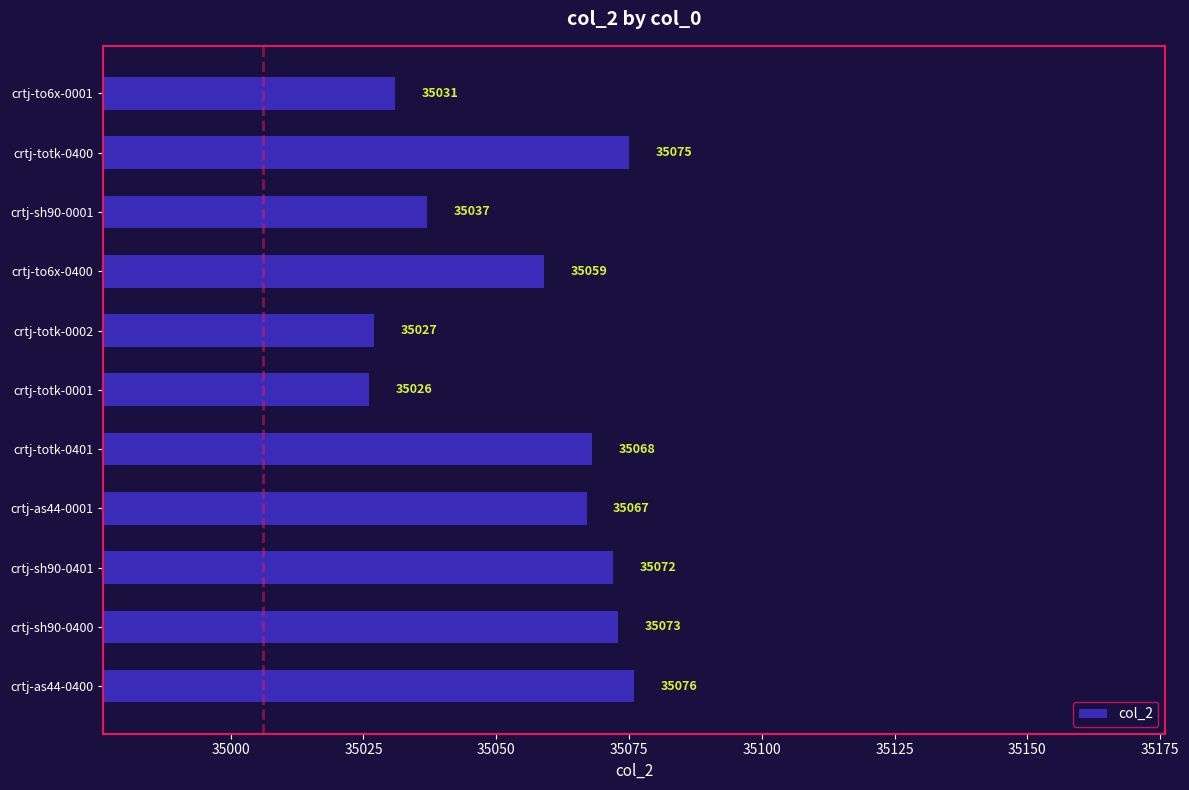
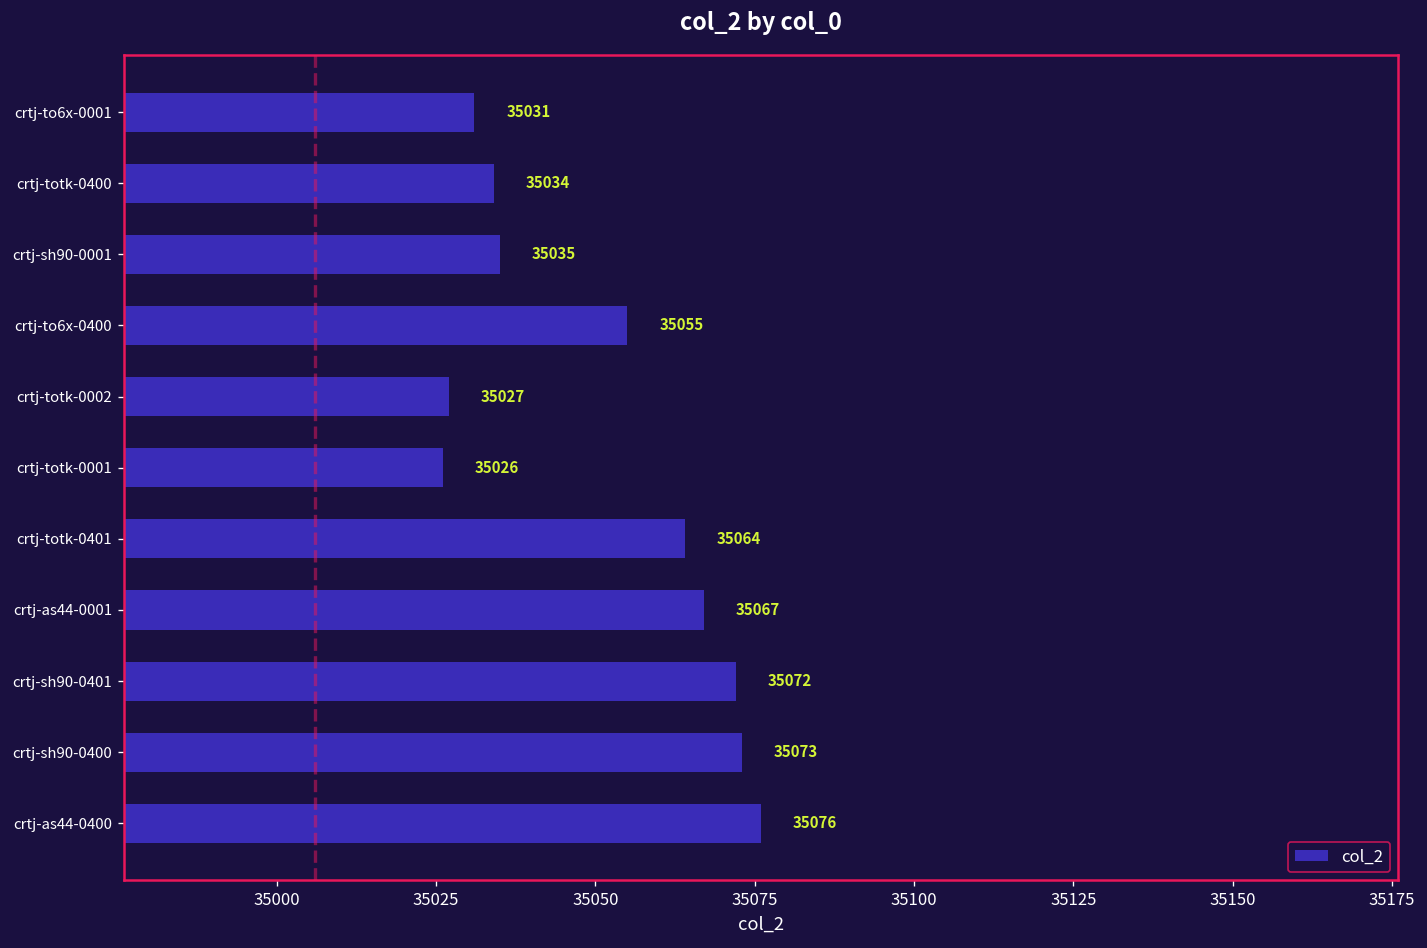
crtj-totk-0400: 35075 -> 35034
crtj-sh90-0001: 35037 -> 35035
crtj-to6x-0400: 35059 -> 35055
crtj-totk-0401: 35068 -> 35064
